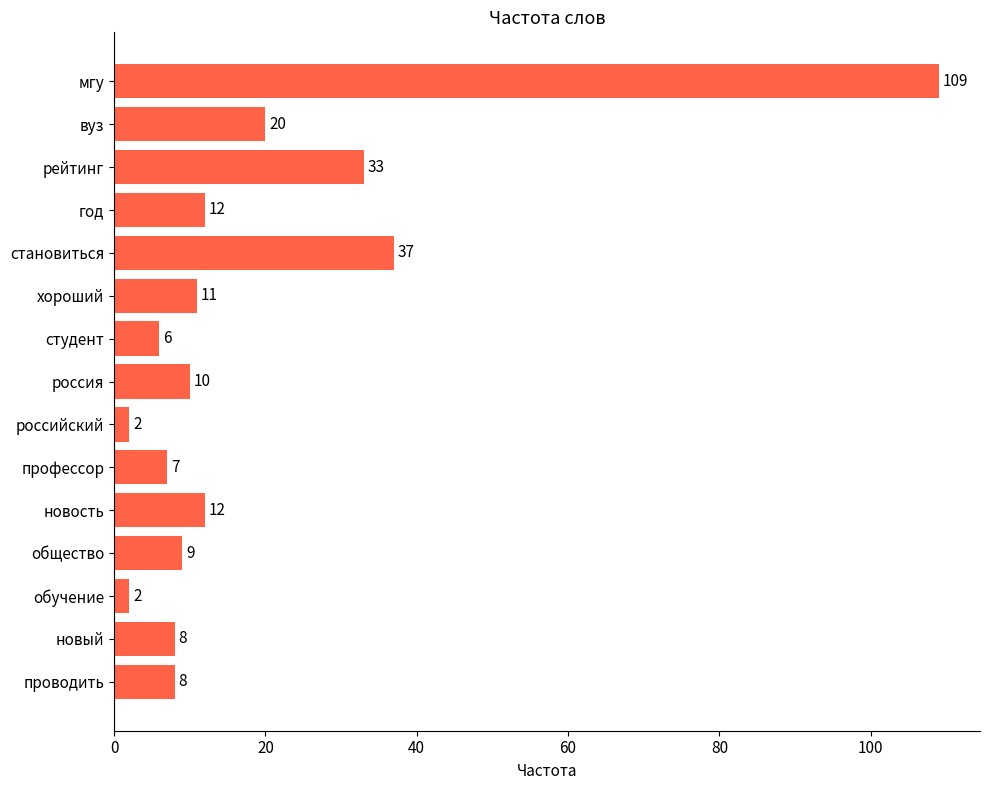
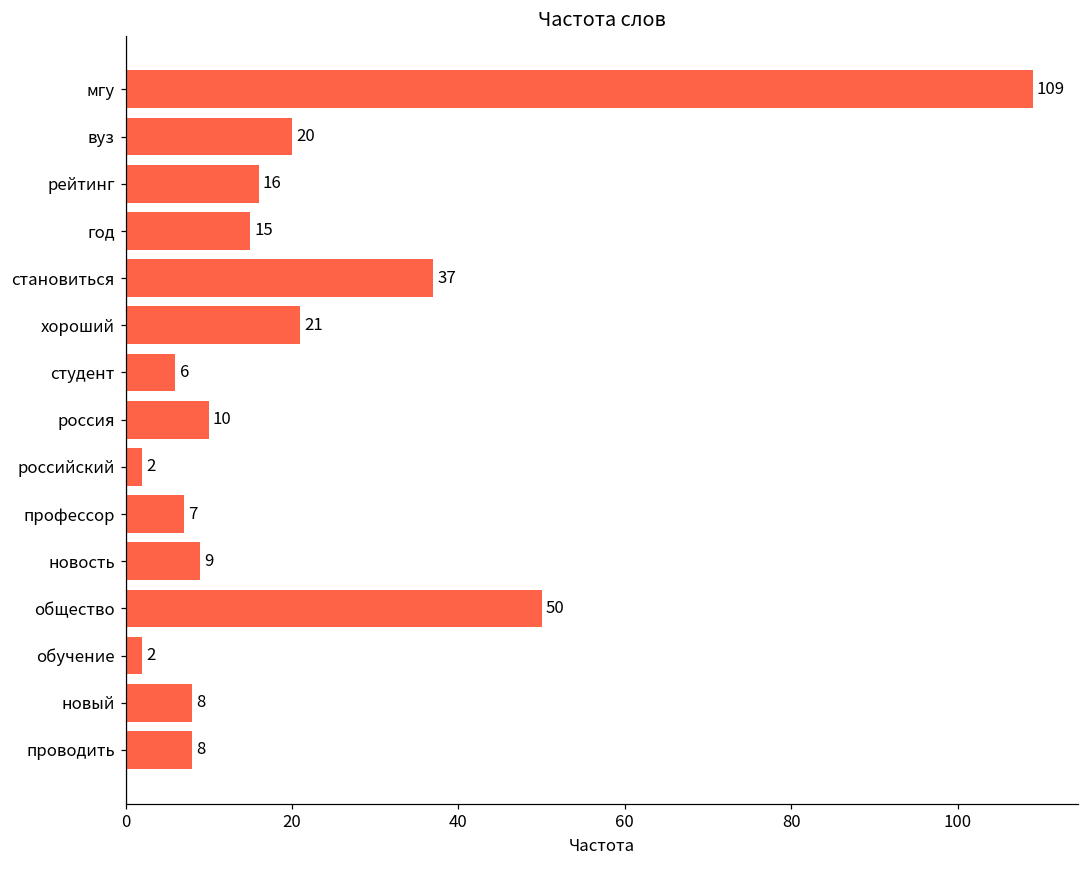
рейтинг: 33 -> 16
год: 12 -> 15
хороший: 11 -> 21
новость: 12 -> 9
общество: 9 -> 50
